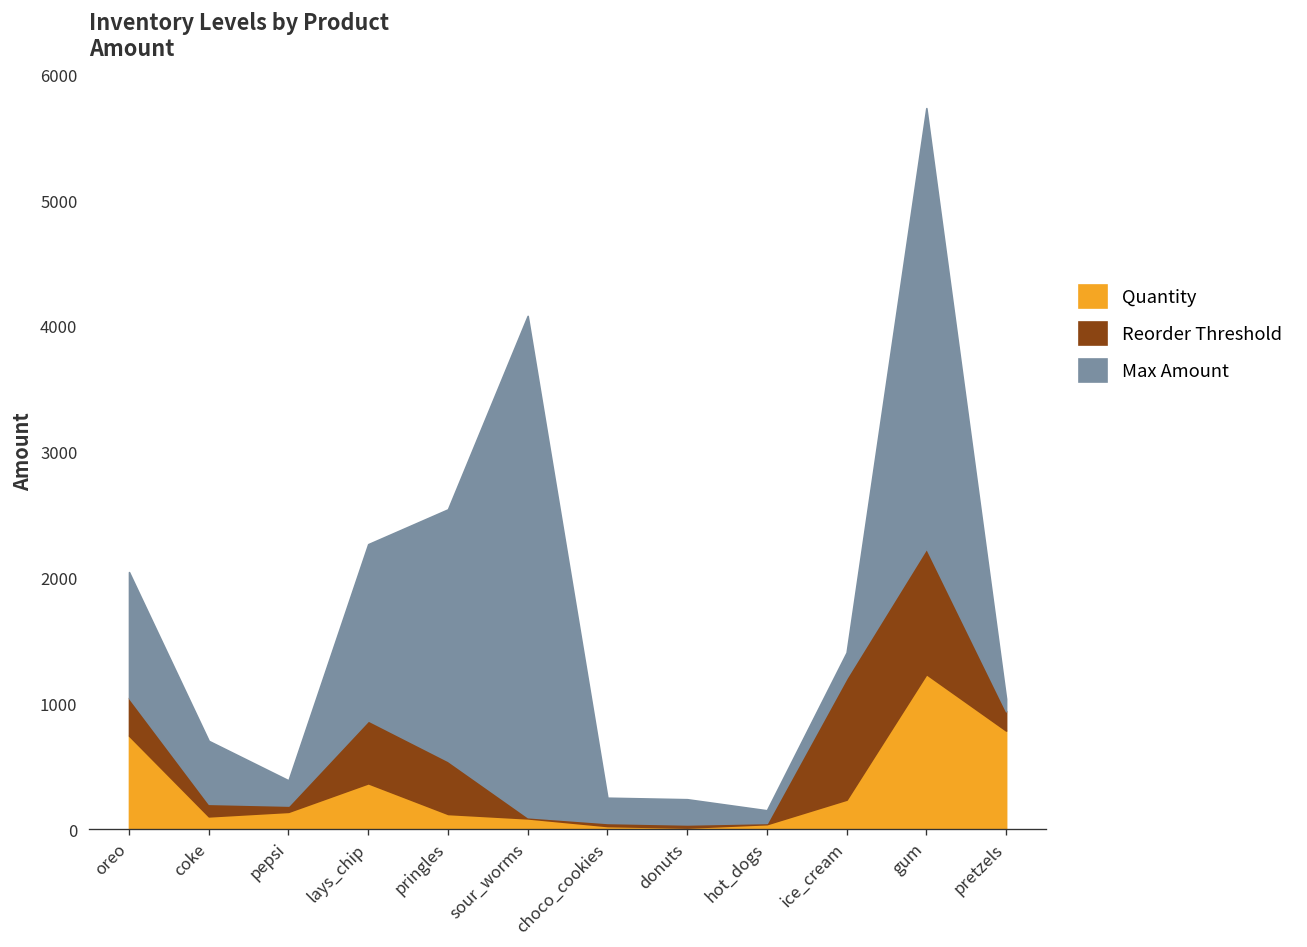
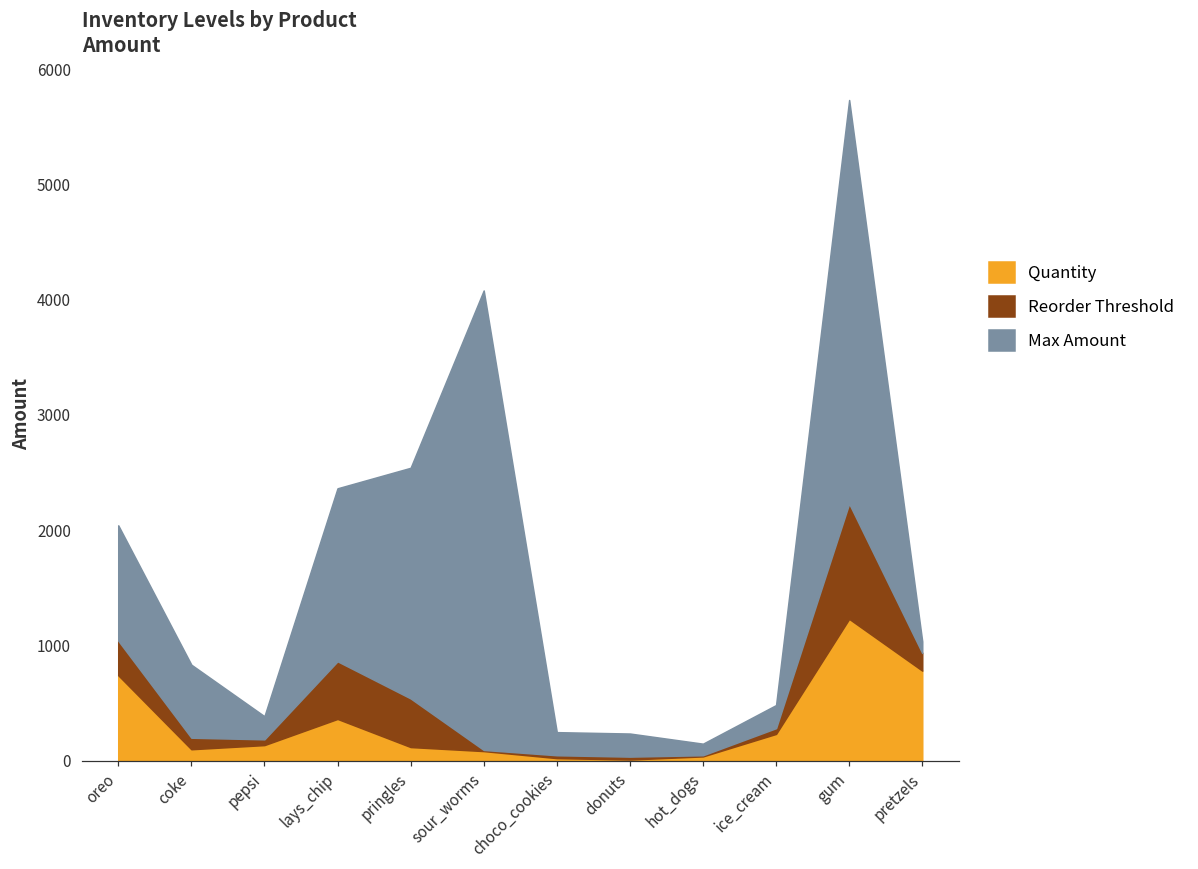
Max Amount, coke: 500 -> 630
Max Amount, lays_chip: 1400 -> 1500
Reorder Threshold, ice_cream: 970 -> 50
